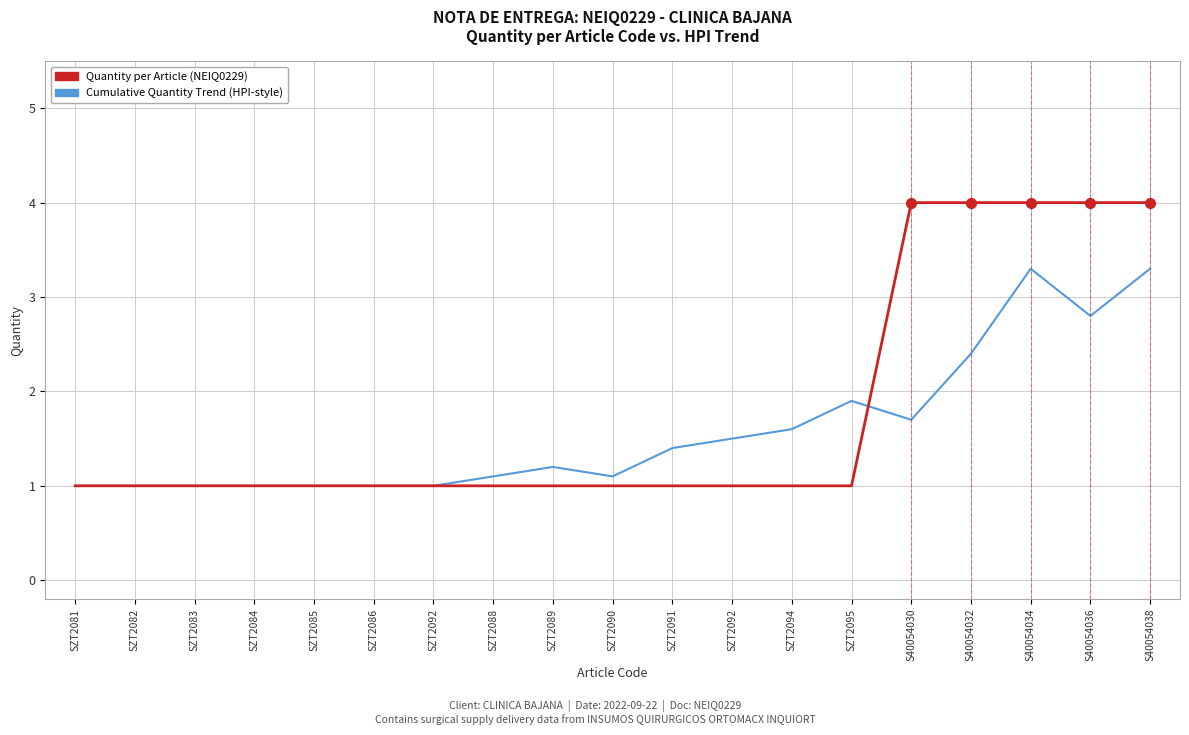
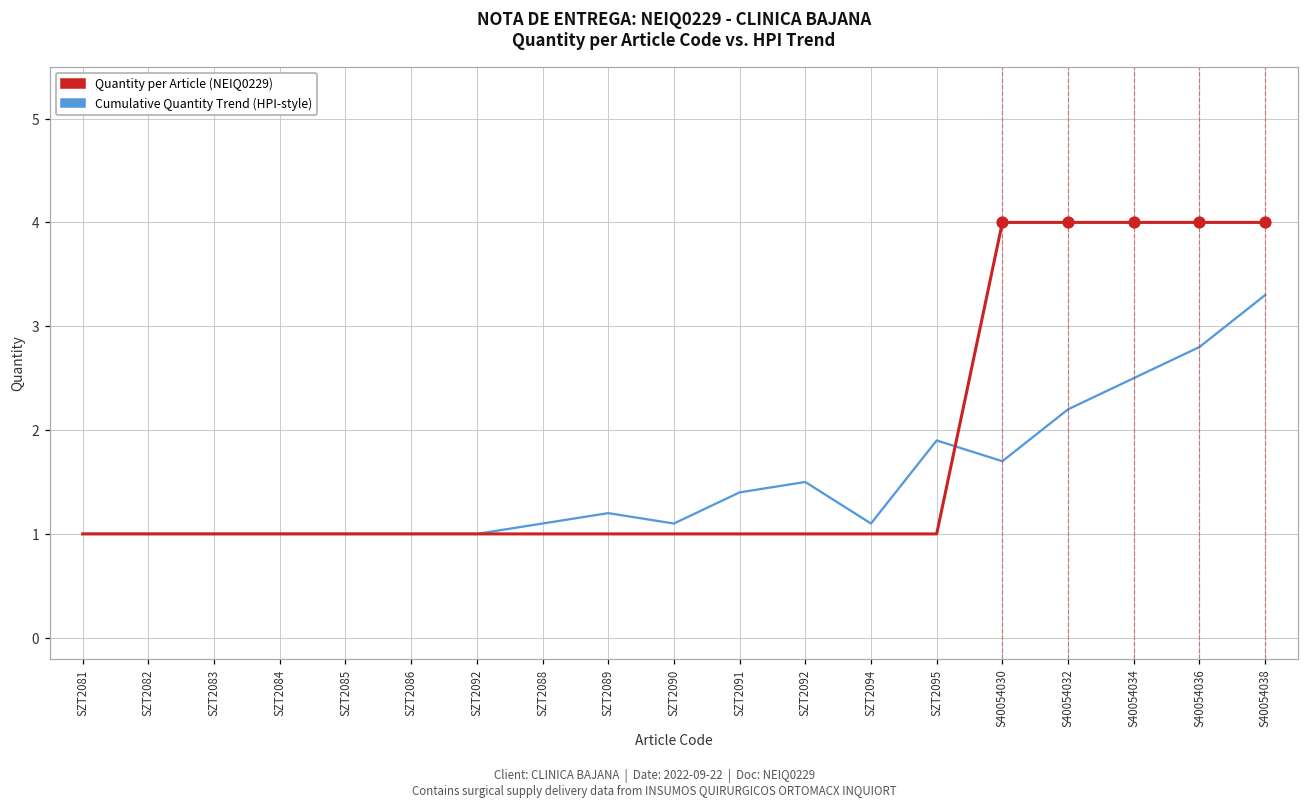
Cumulative Quantity Trend (HPI-style), SZT2094: 1.6 -> 1.1
Cumulative Quantity Trend (HPI-style), S40054032: 2.4 -> 2.2
Cumulative Quantity Trend (HPI-style), S40054034: 3.3 -> 2.5
